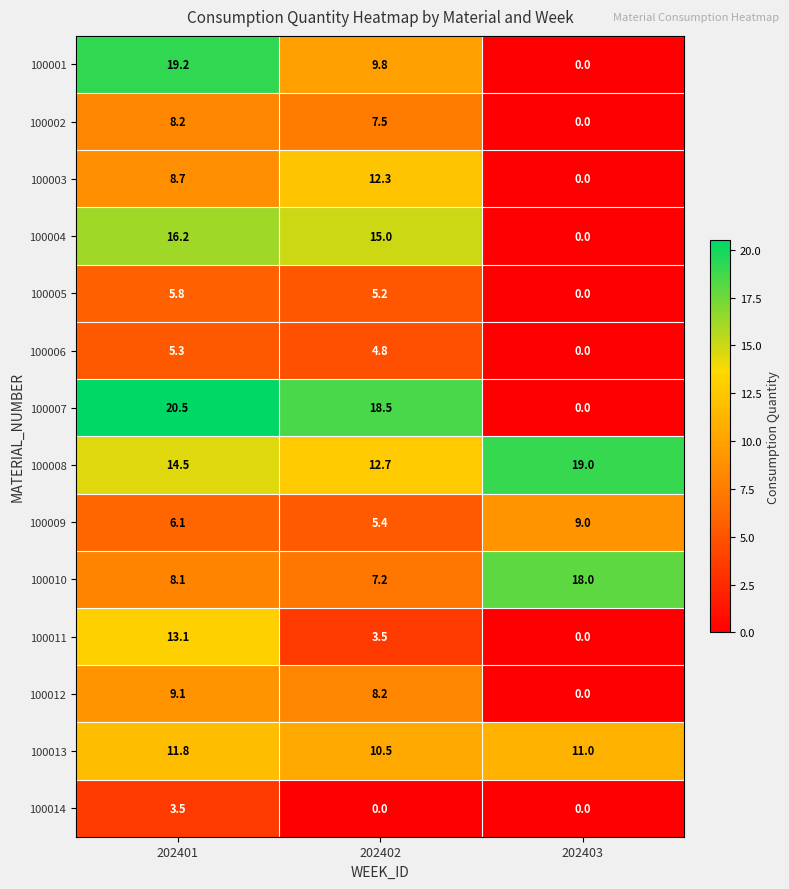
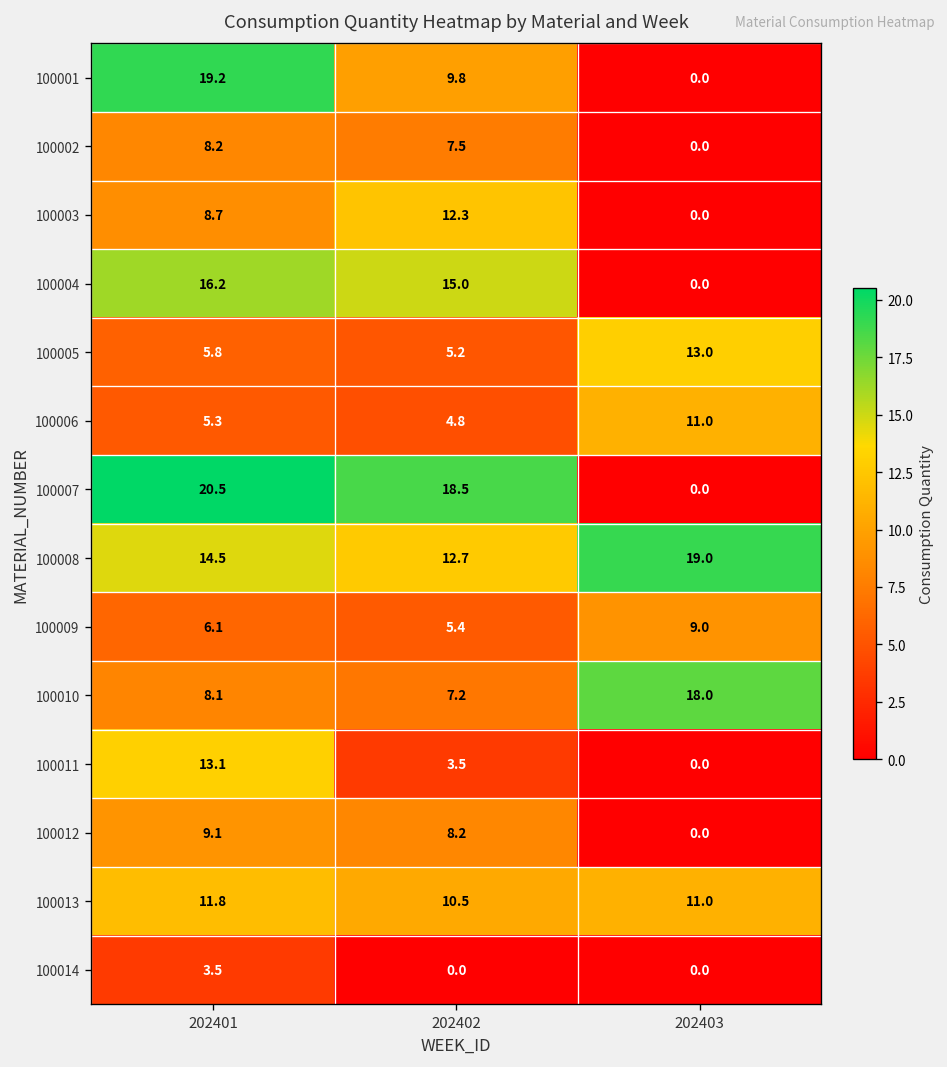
100005, 202403: 0.0 -> 13.0
100006, 202403: 0.0 -> 11.0
